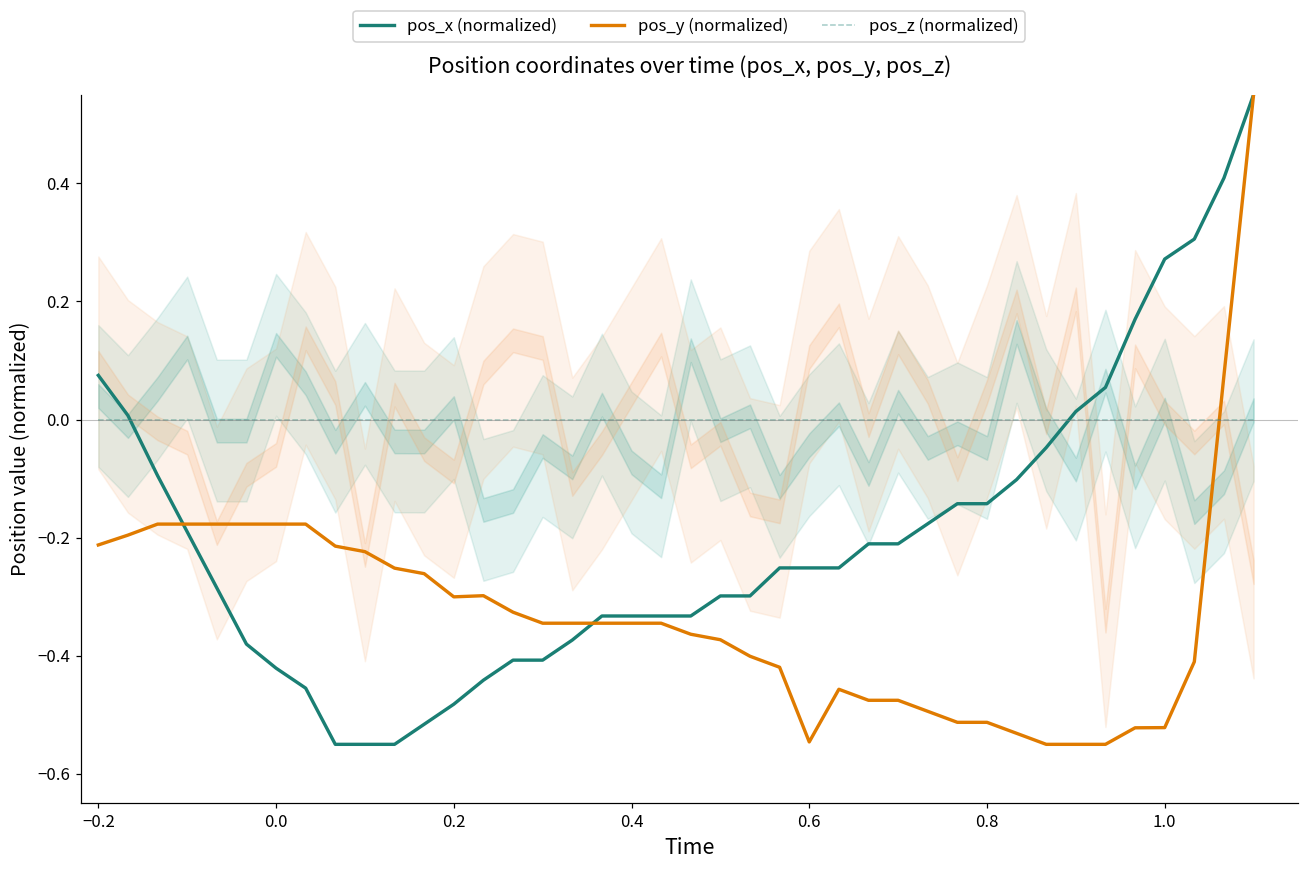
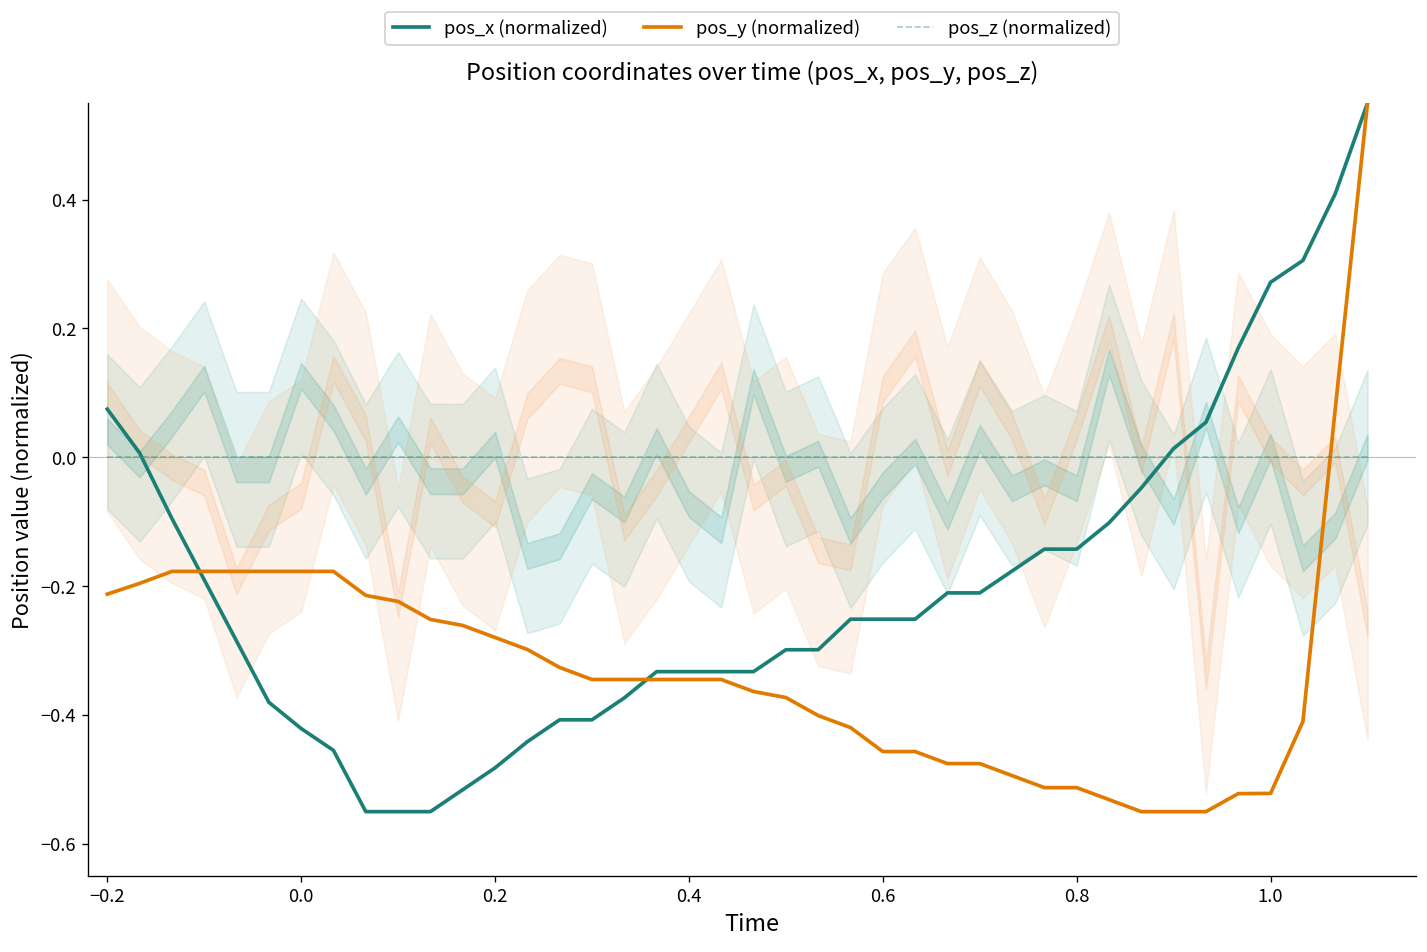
pos_y (normalized), 0.2: -0.30 -> -0.28
pos_y (normalized), 0.6: -0.55 -> -0.46
